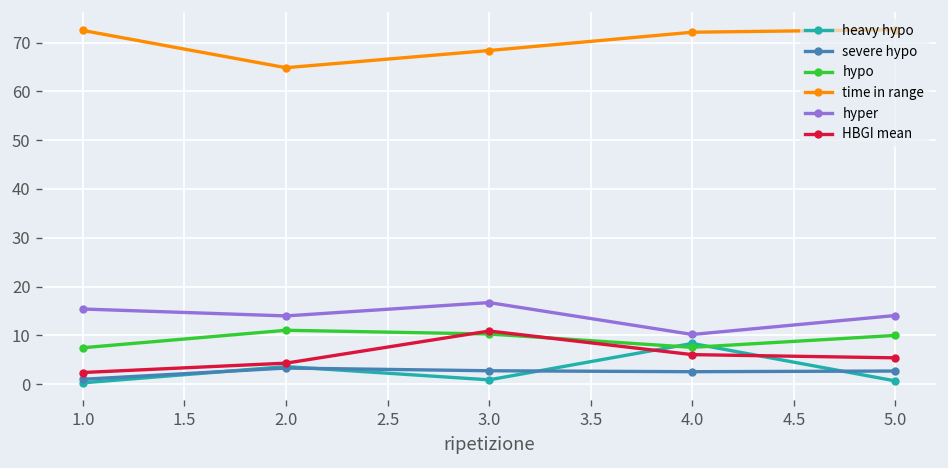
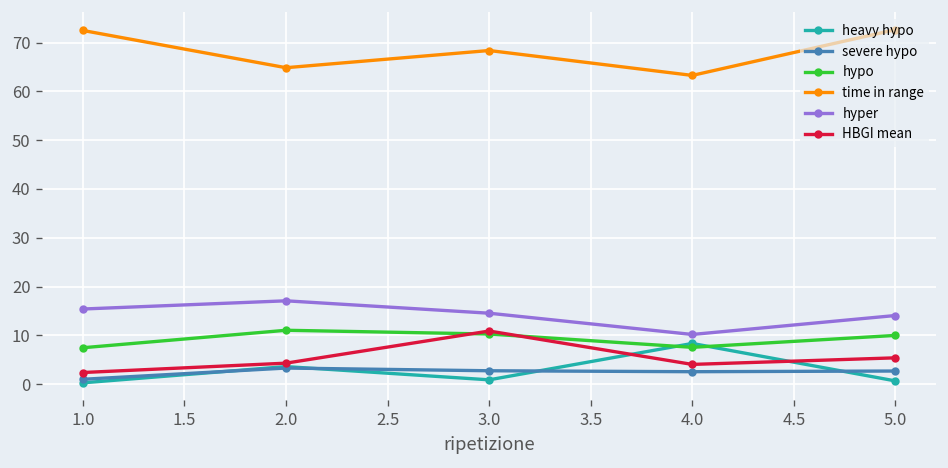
hyper, 2.0: 14 -> 17
hyper, 3.0: 17 -> 15
time in range, 4.0: 72 -> 63
HBGI mean, 4.0: 6 -> 4
